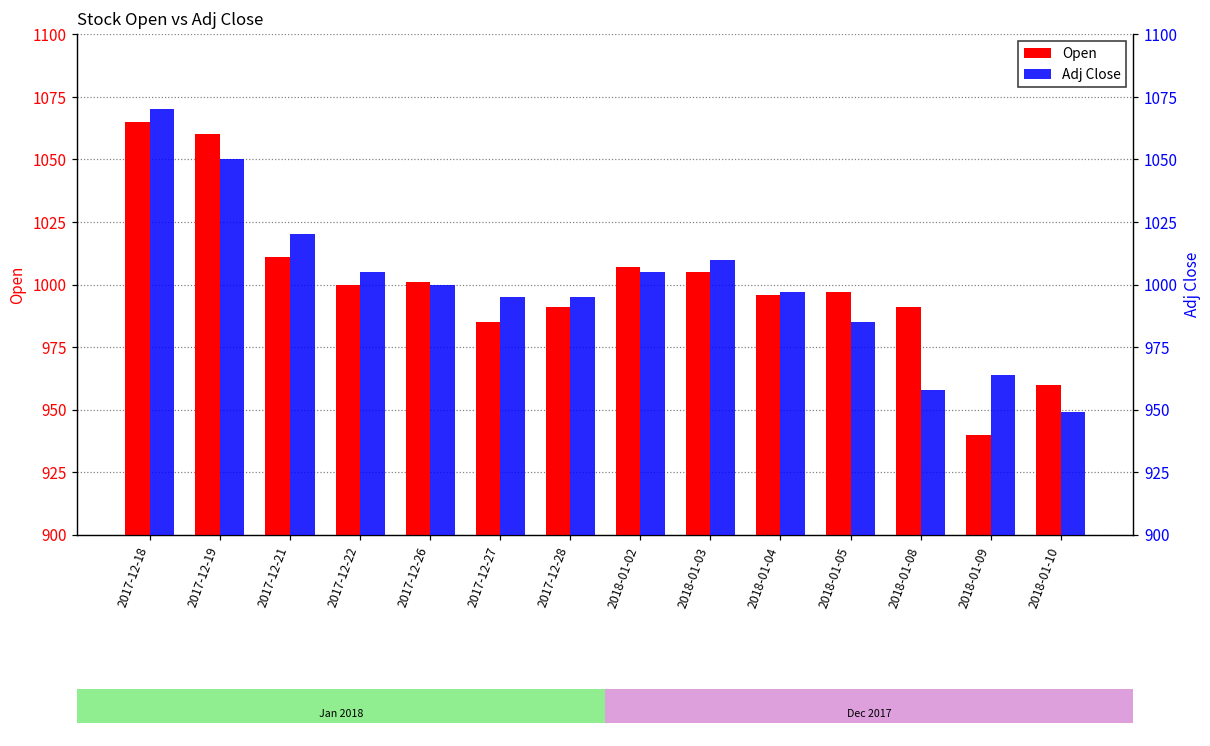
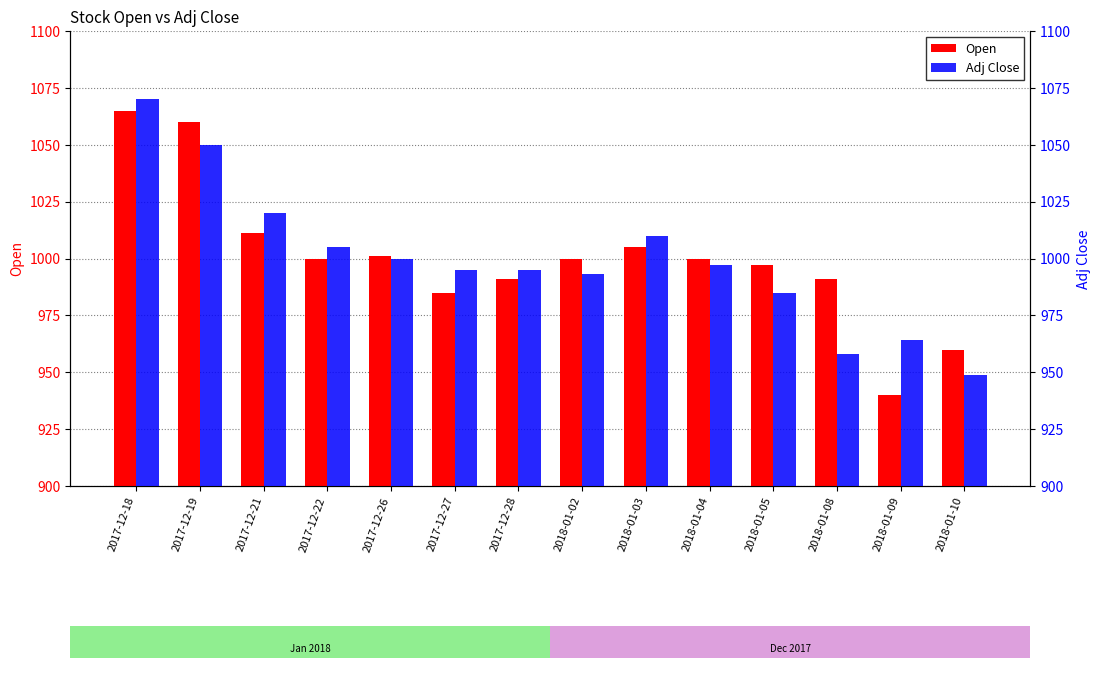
Stock Open vs Adj Close, Open, 2018-01-02: 1007 -> 1000
Stock Open vs Adj Close, Open, 2018-01-04: 996 -> 1000
Stock Open vs Adj Close, Adj Close, 2018-01-02: 1005 -> 993
